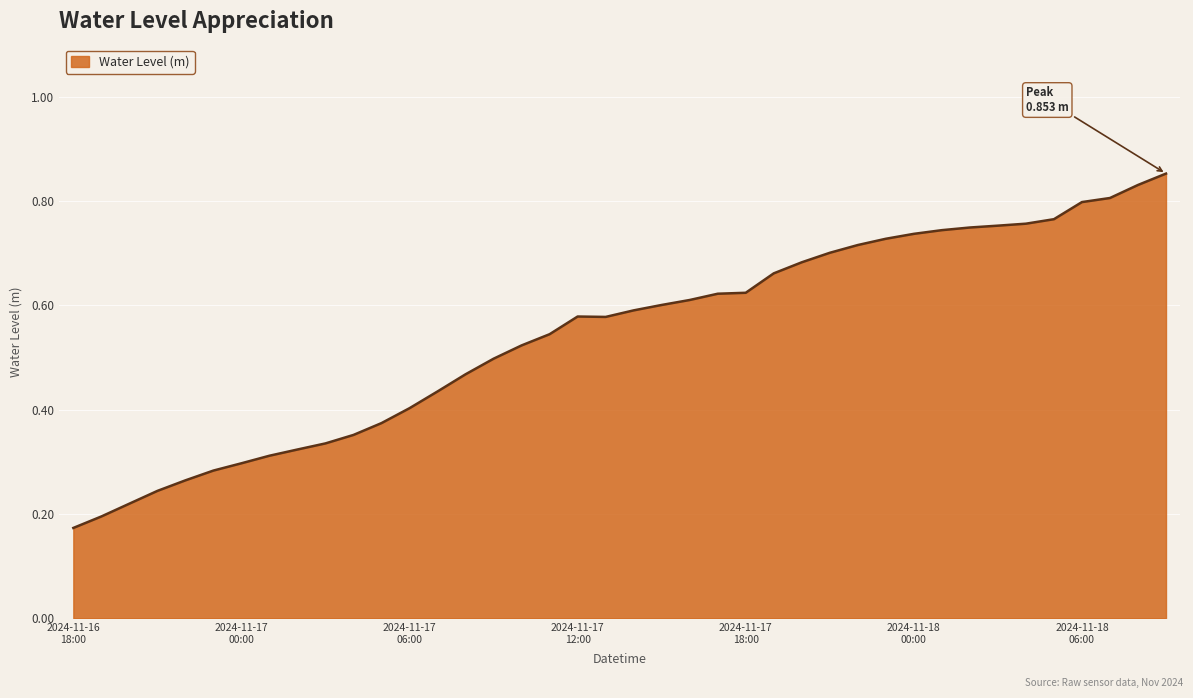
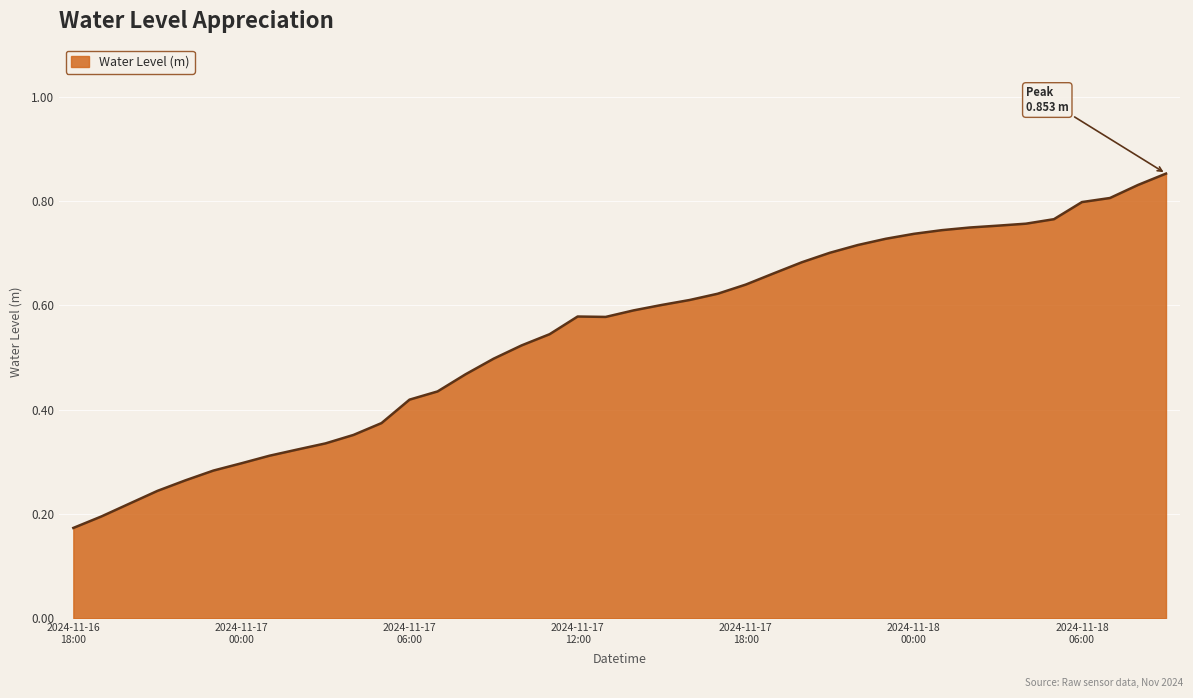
2024-11-17 06:00: 0.40 -> 0.42
2024-11-17 18:00: 0.62 -> 0.64
